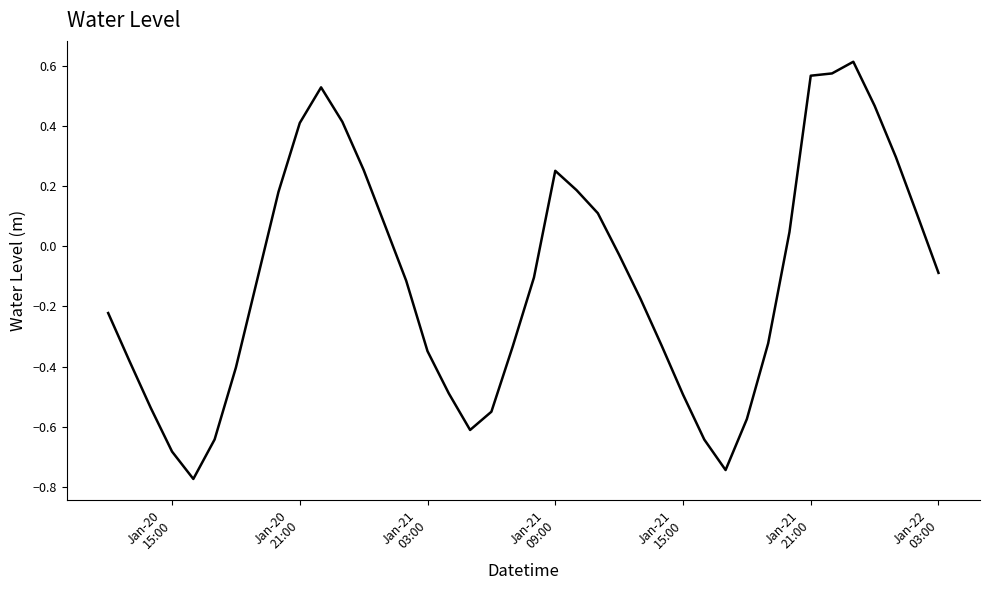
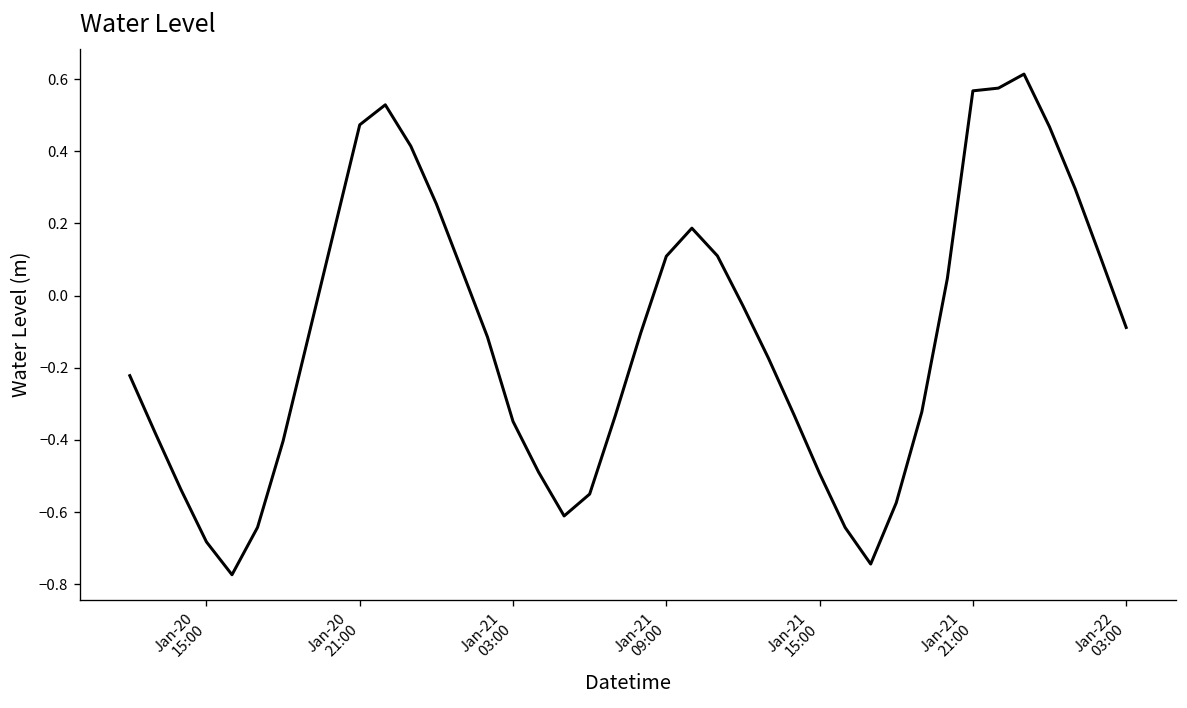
Jan-20 21:00: 0.41 -> 0.47
Jan-21 09:00: 0.25 -> 0.11
